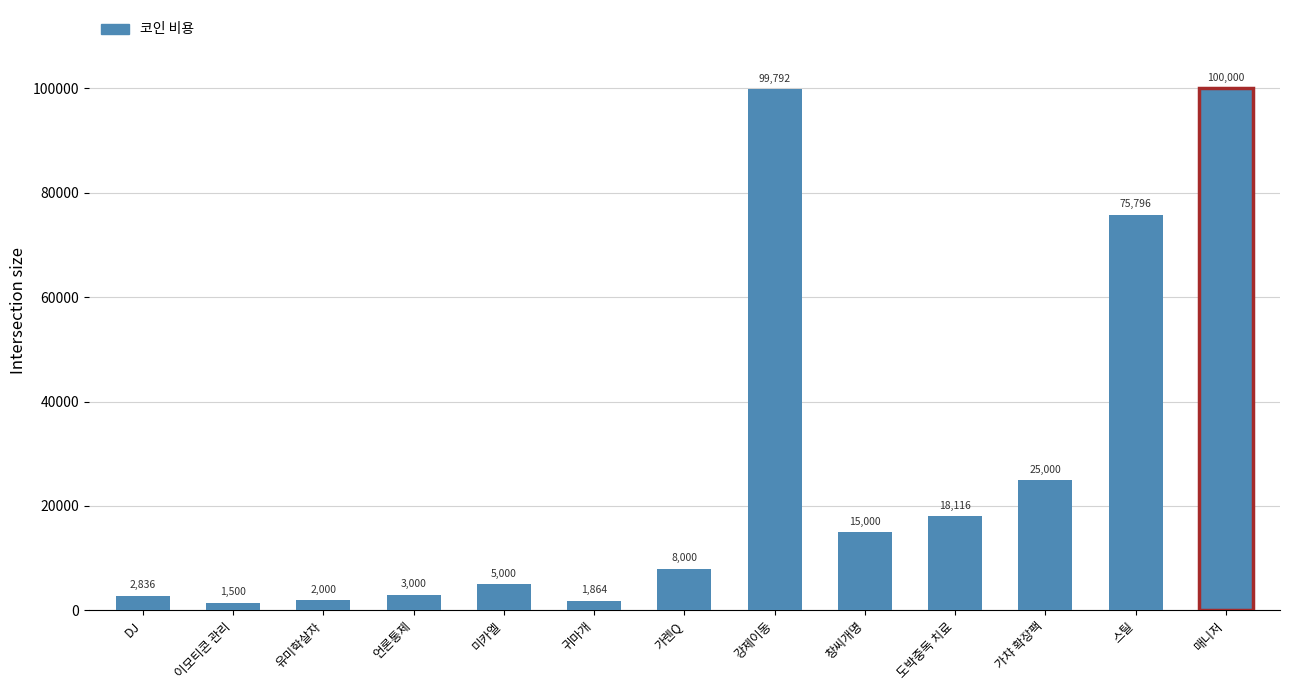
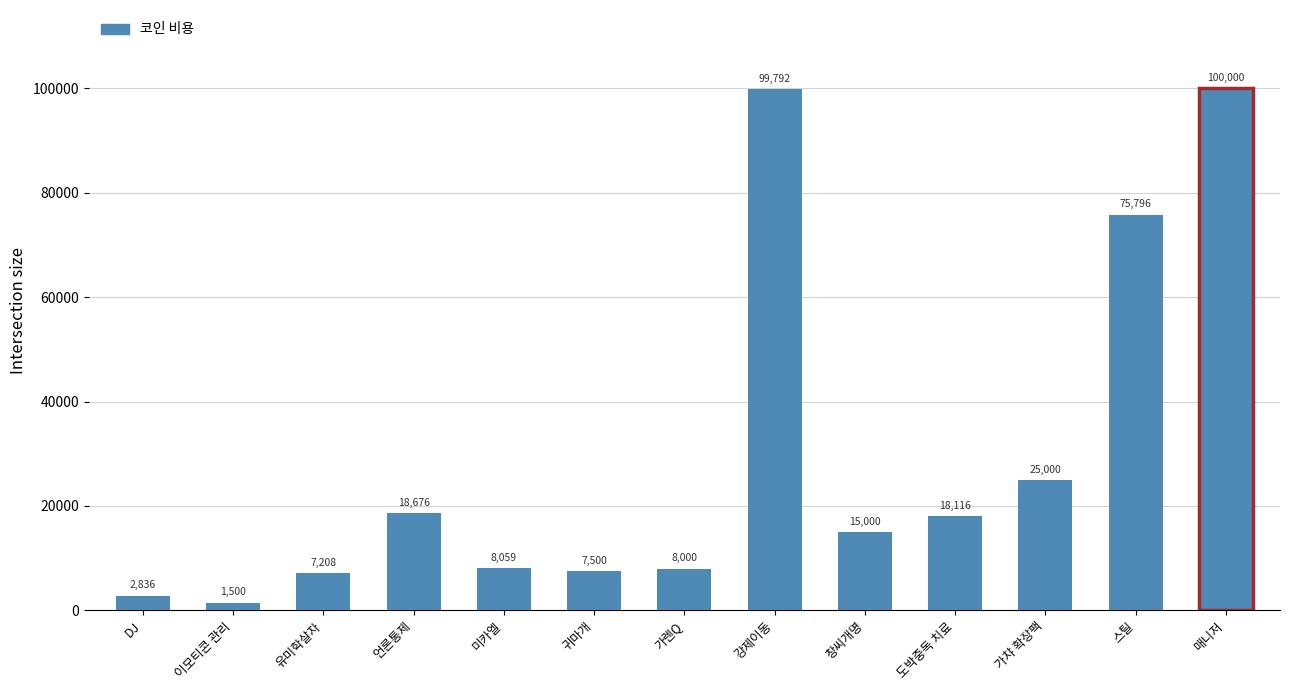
유미학살자: 2,000 -> 7,208
언론통제: 3,000 -> 18,676
미카엘: 5,000 -> 8,059
귀마개: 1,864 -> 7,500
